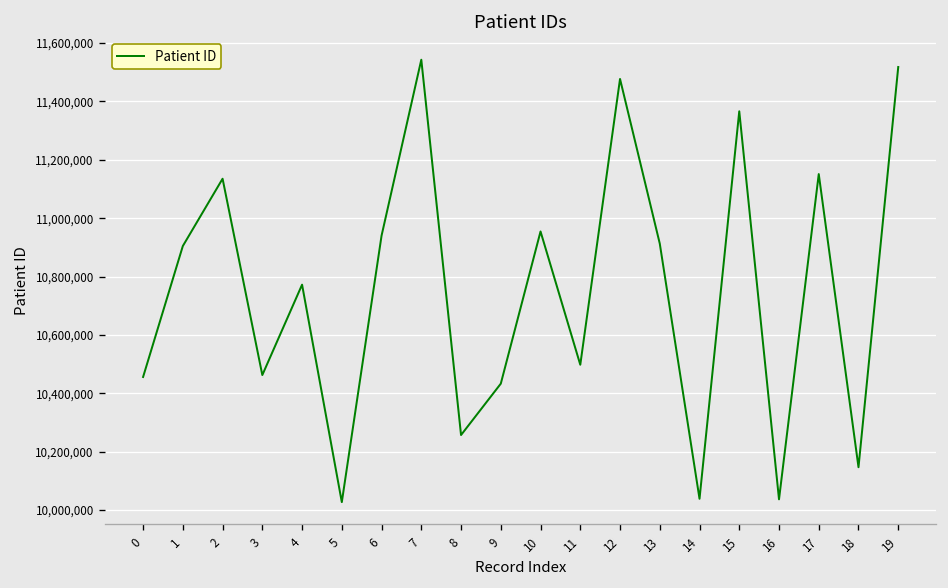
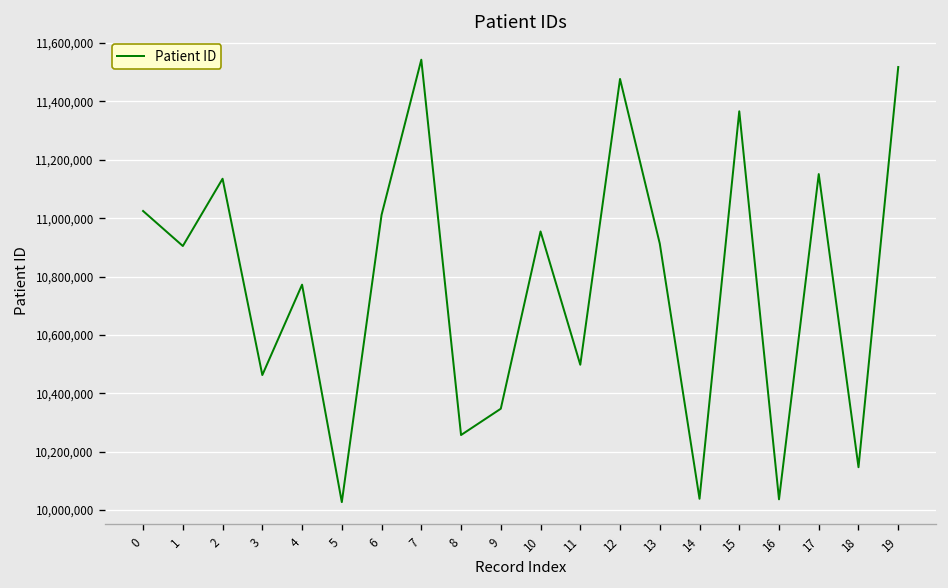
0: 10,460,000 -> 11,020,000
6: 10,940,000 -> 11,010,000
9: 10,430,000 -> 10,350,000
